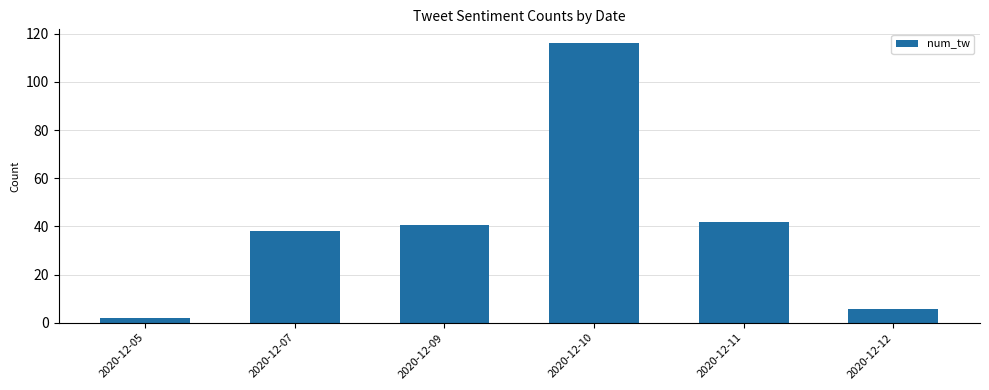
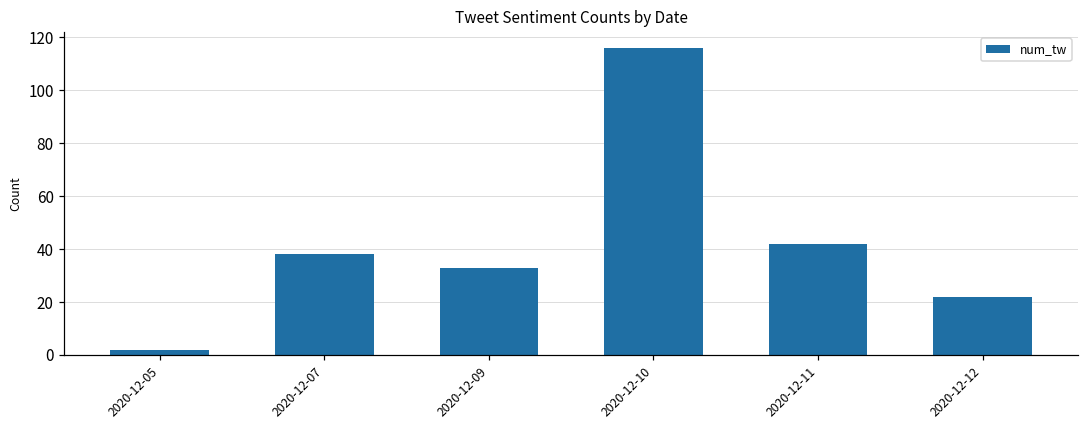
2020-12-09: 41 -> 33
2020-12-12: 6 -> 22
